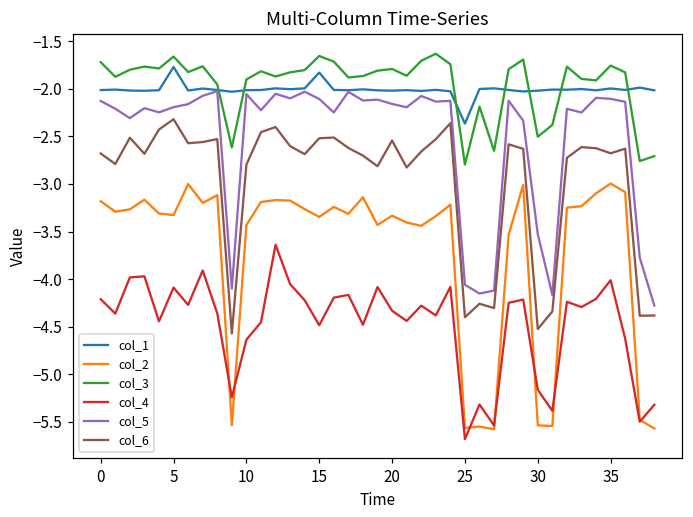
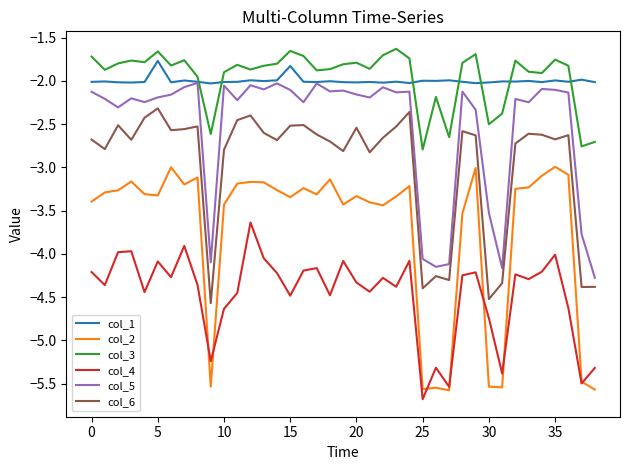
col_2, 0: -3.2 -> -3.4
col_1, 25: -2.4 -> -2.0
col_4, 30: -5.2 -> -4.7
